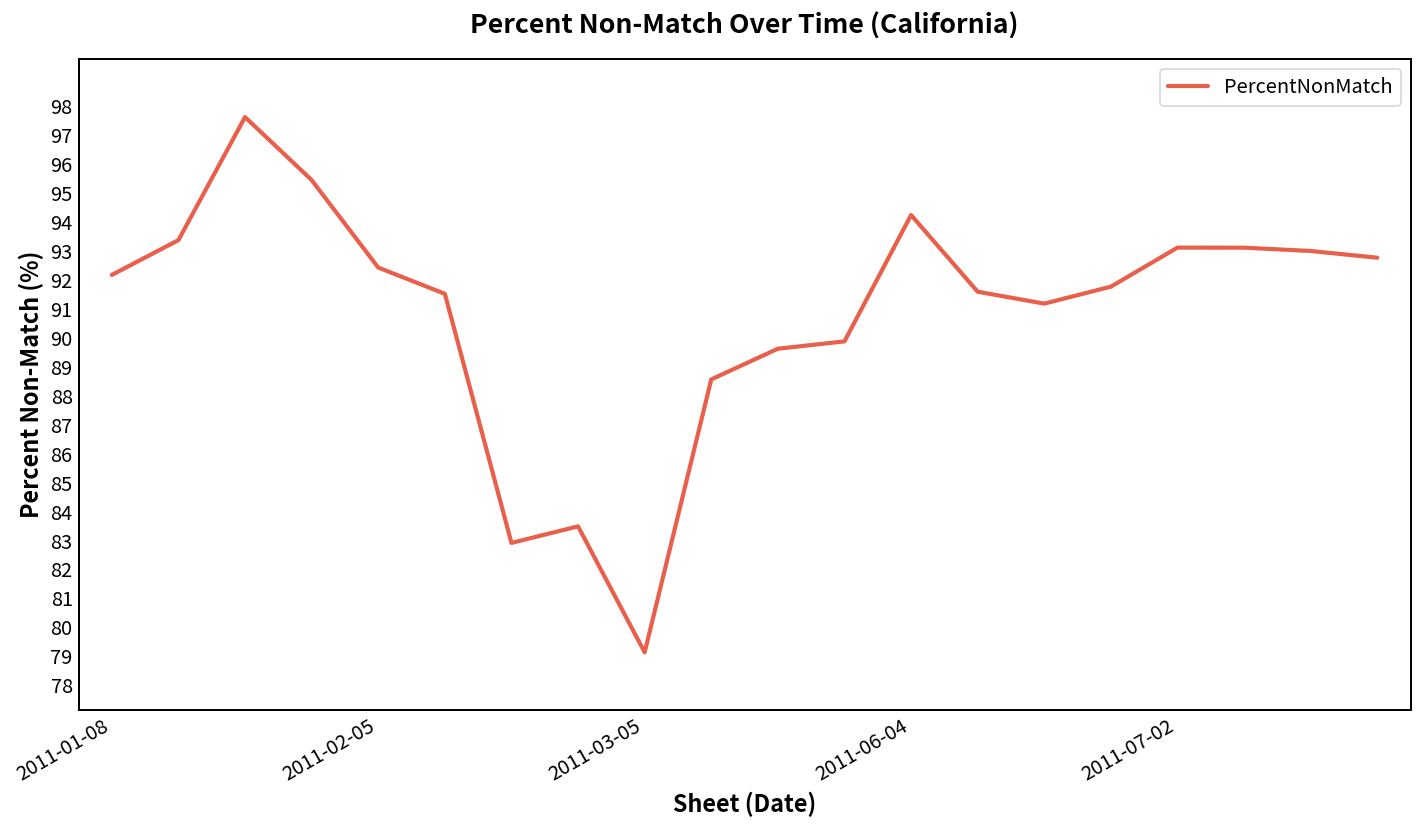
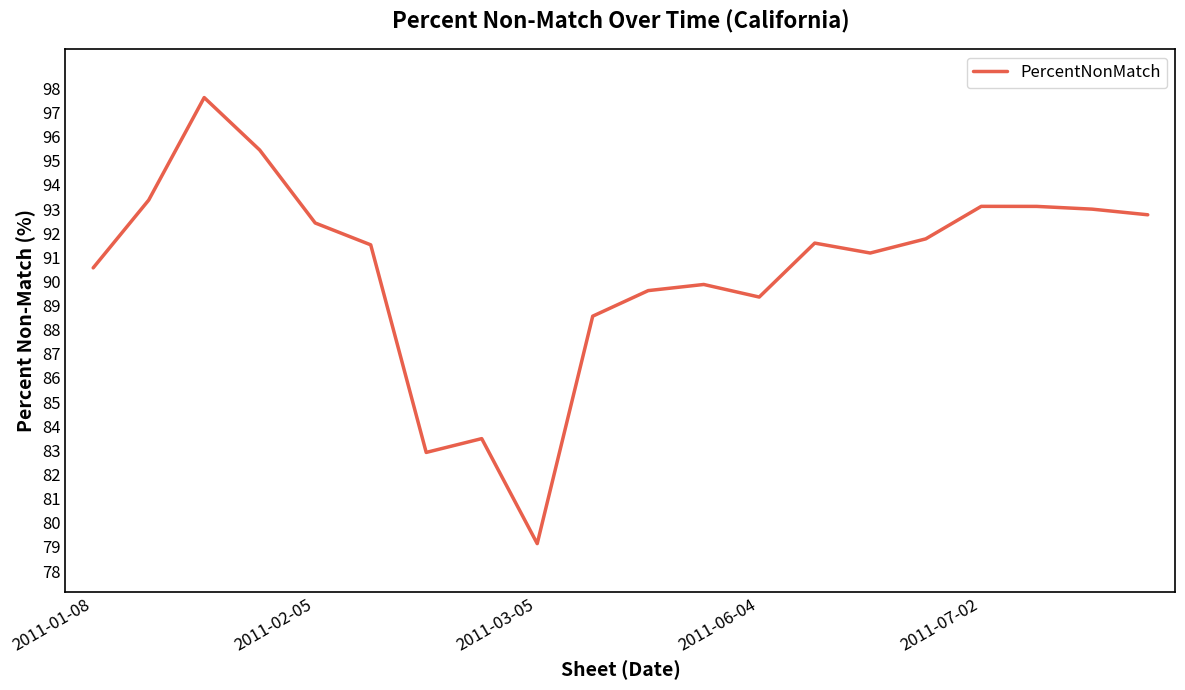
2011-01-08: 92.2 -> 90.6
2011-06-04: 94.2 -> 89.4
